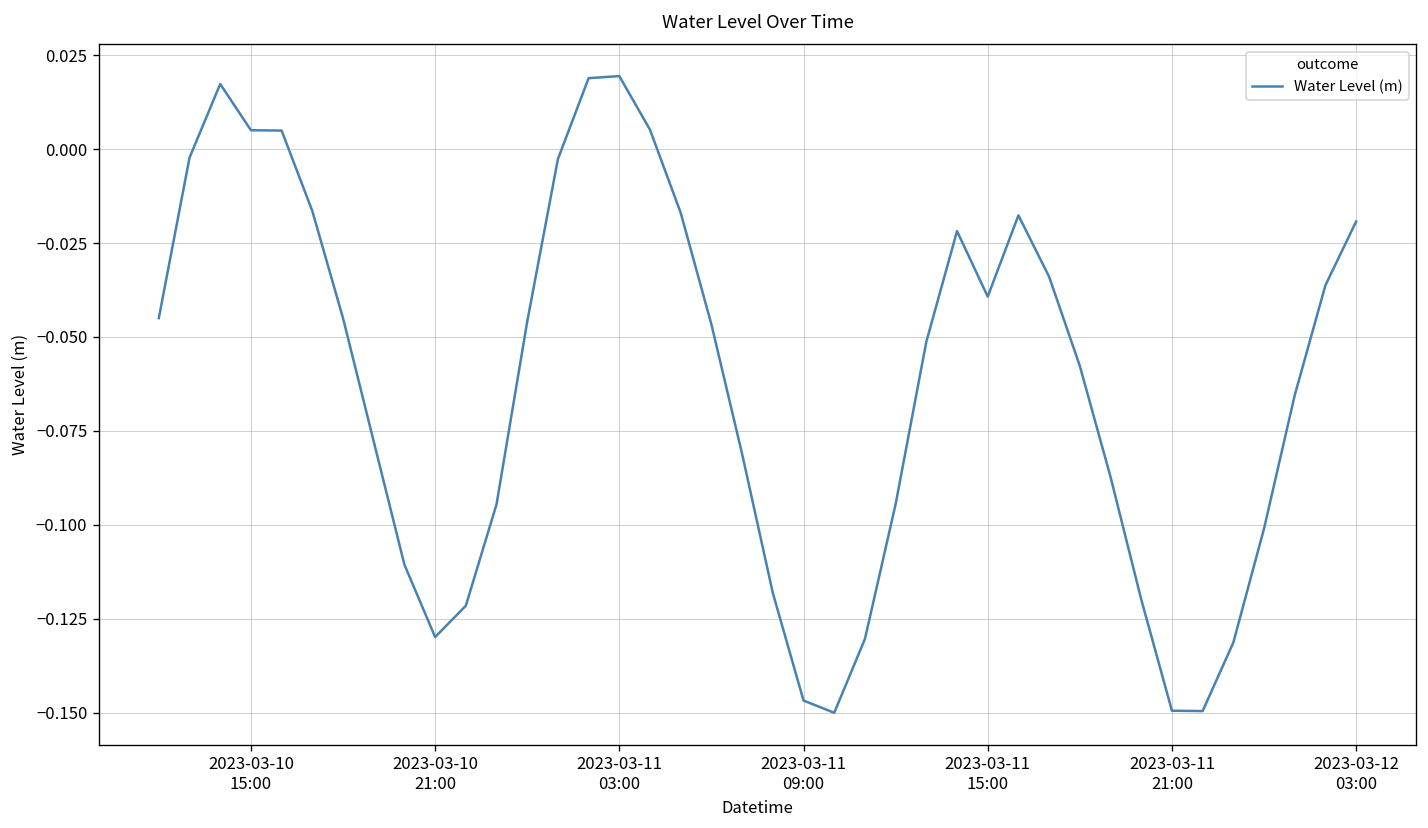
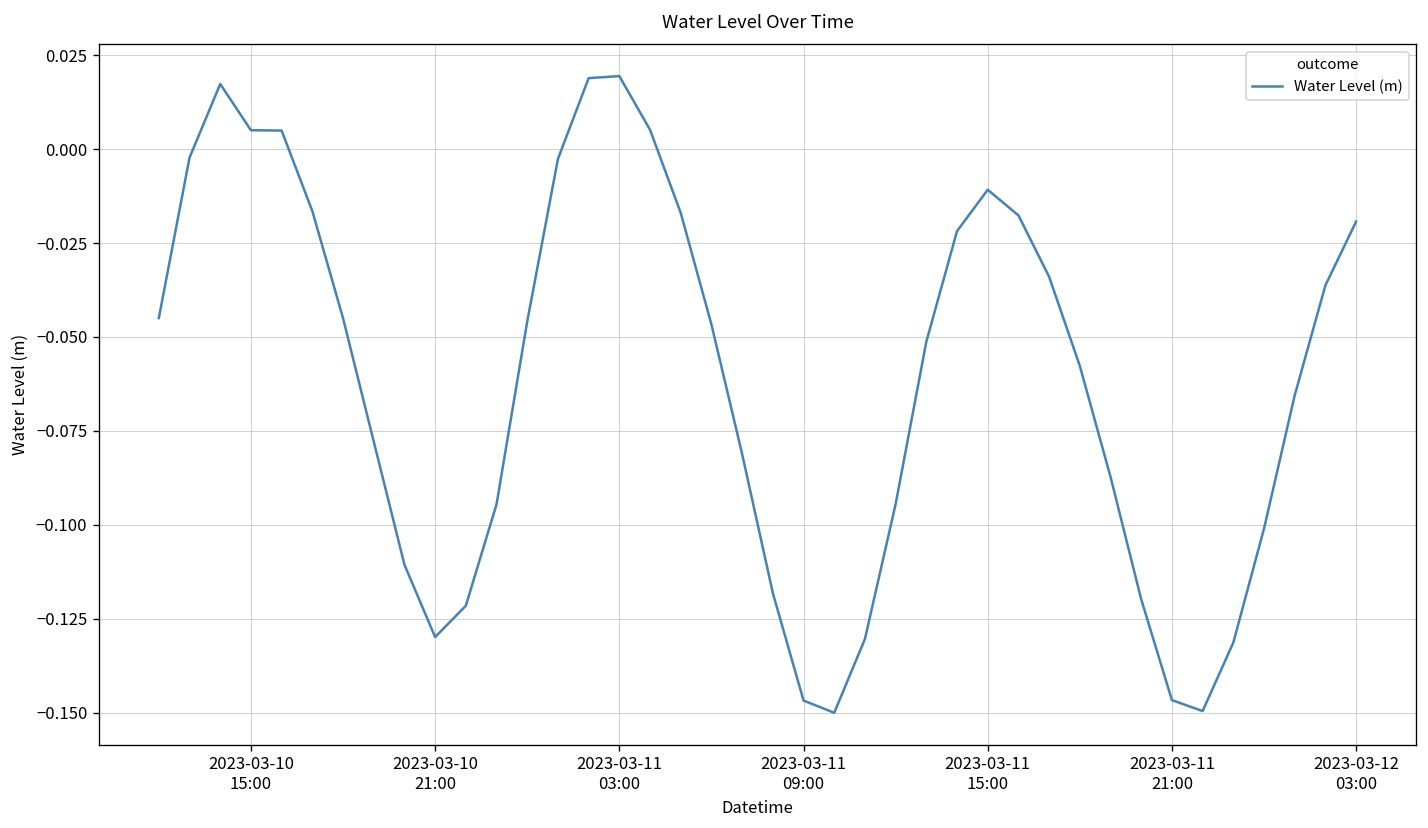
2023-03-11 15:00: -0.039 -> -0.011
2023-03-11 21:00: -0.149 -> -0.147
